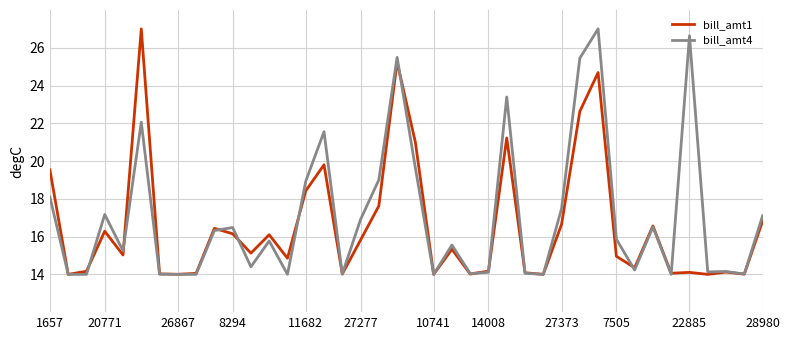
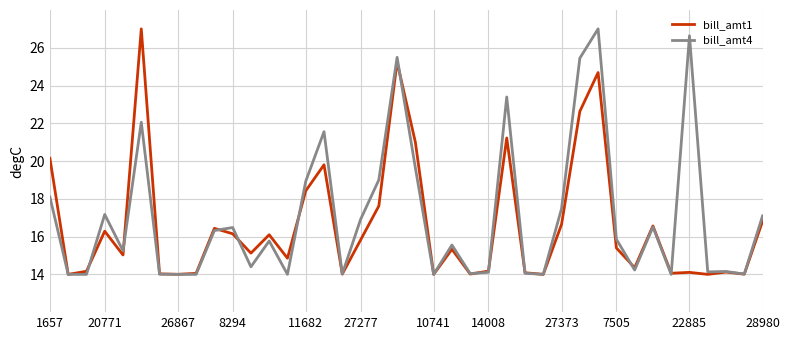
bill_amt1, 1657: 19.5 -> 20.1
bill_amt1, 7505: 15.0 -> 15.4
